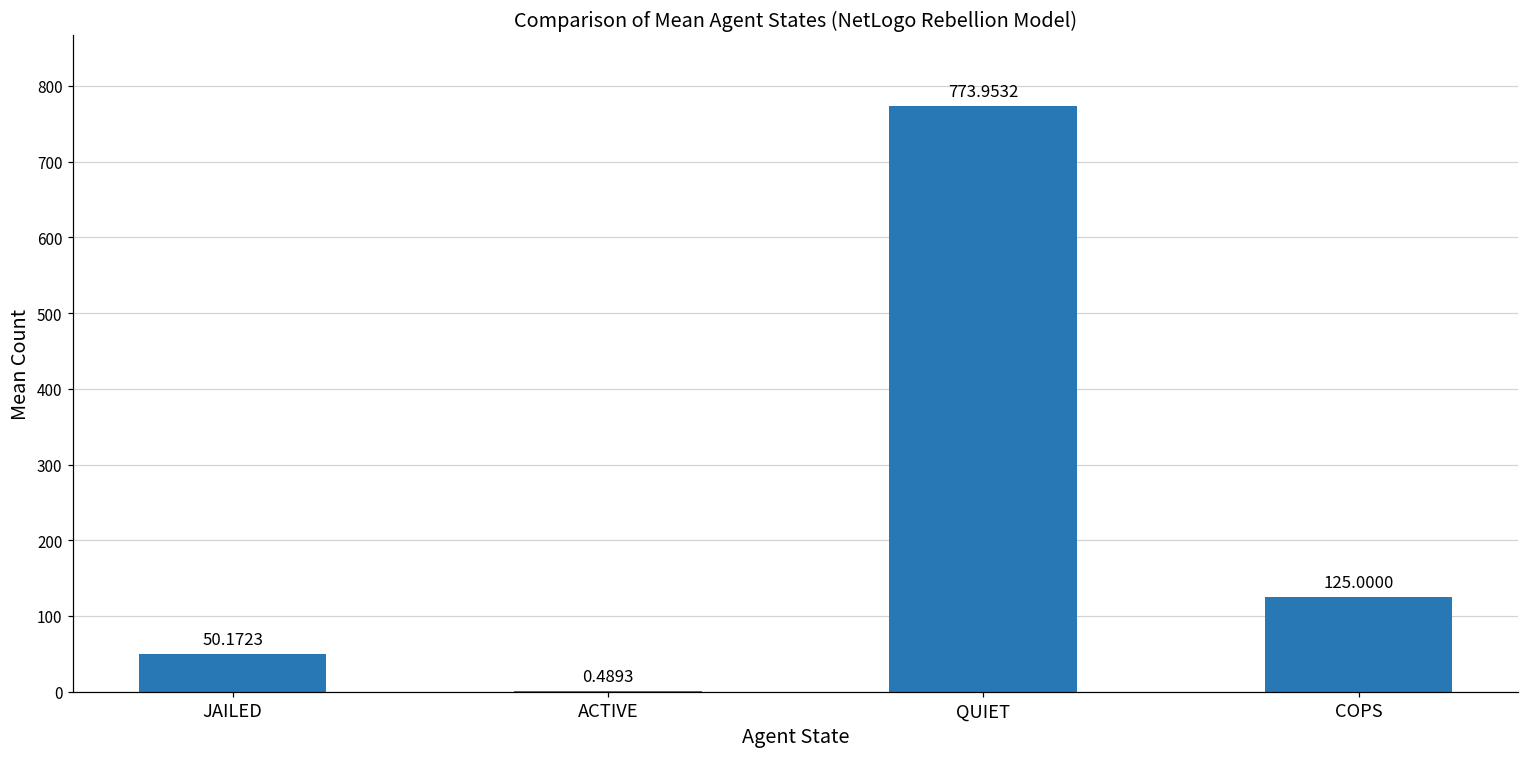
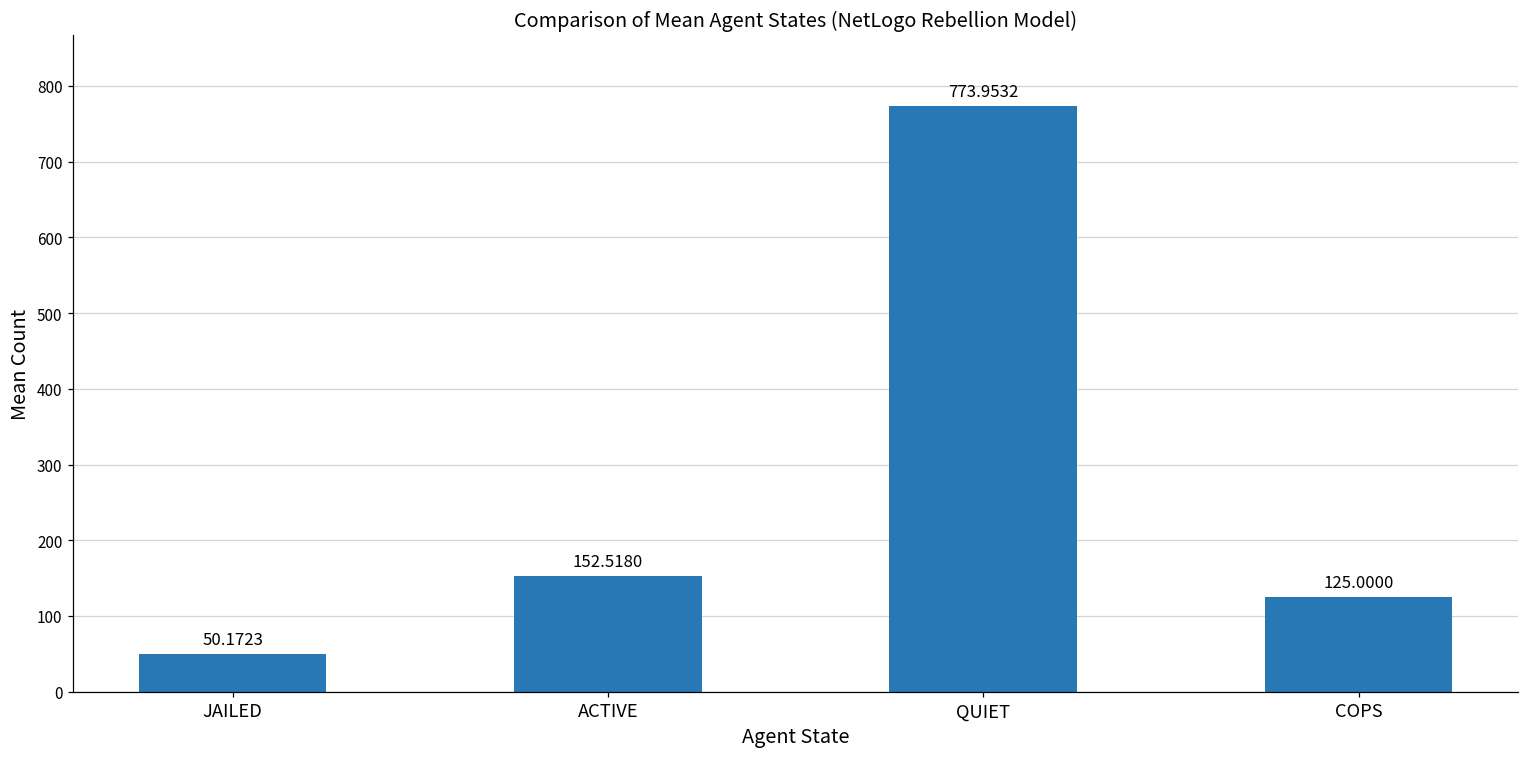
ACTIVE: 0.4893 -> 152.5180
